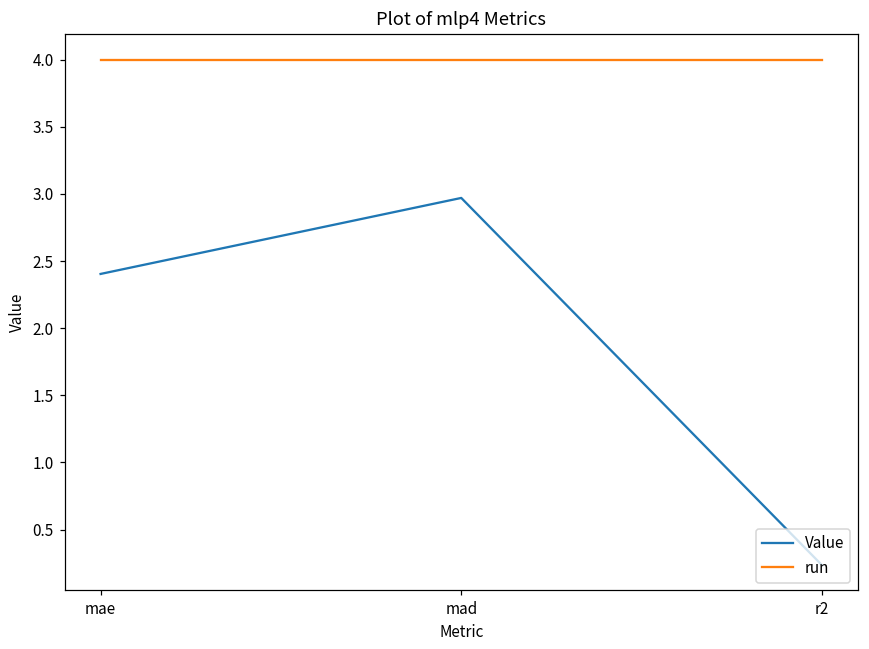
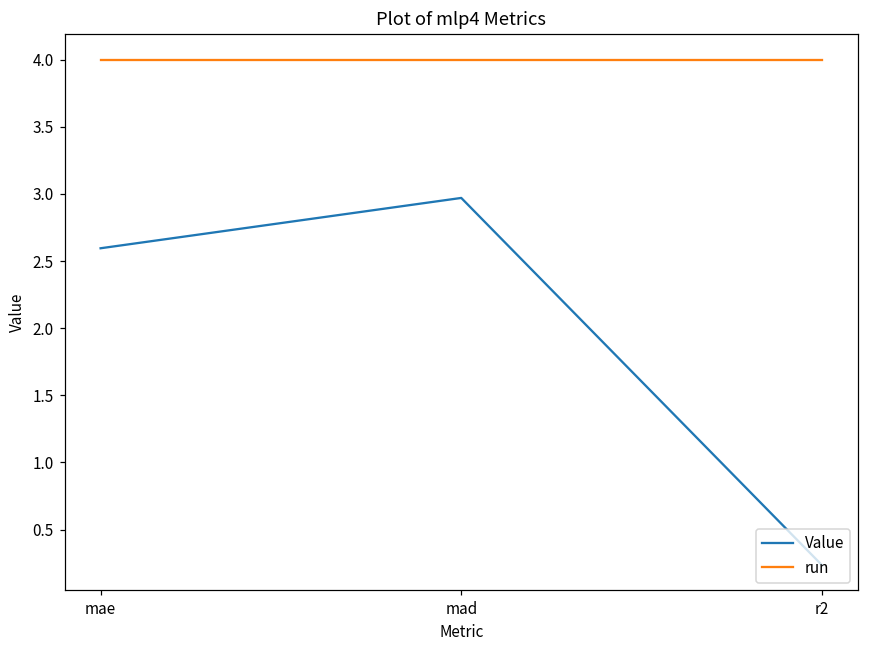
Value, mae: 2.40 -> 2.60
